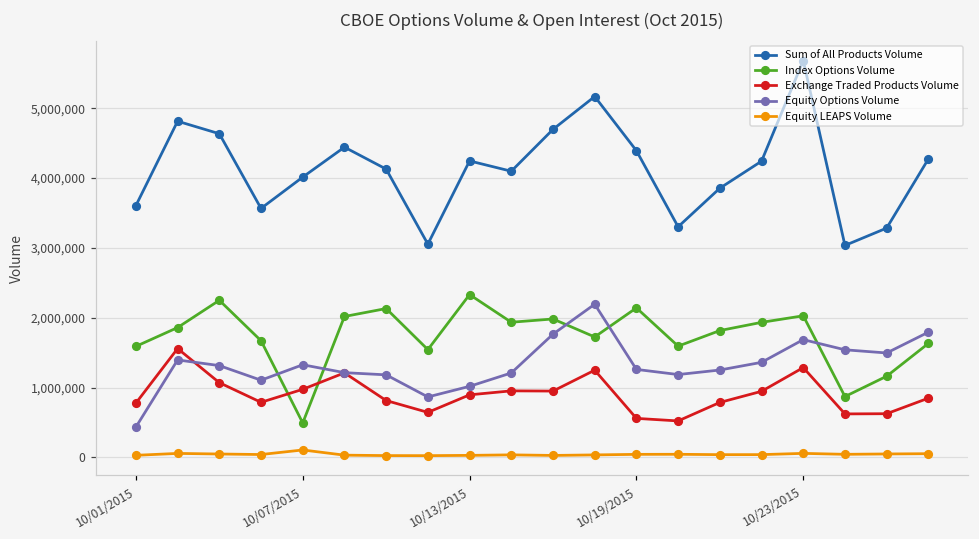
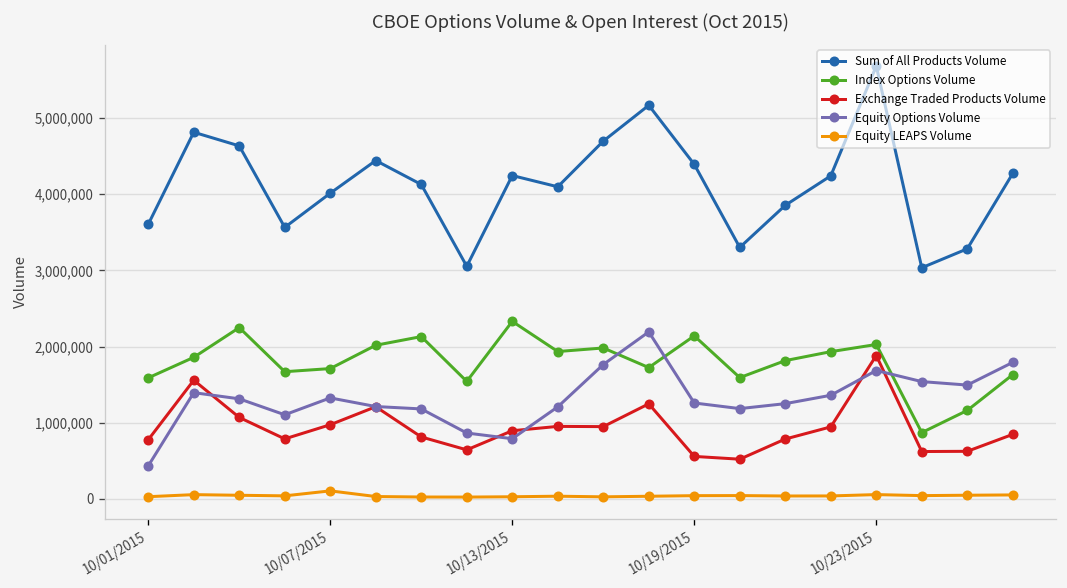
Index Options Volume, 10/07/2015: 500,000 -> 1,700,000
Equity Options Volume, 10/13/2015: 1,000,000 -> 800,000
Exchange Traded Products Volume, 10/23/2015: 1,300,000 -> 1,900,000
